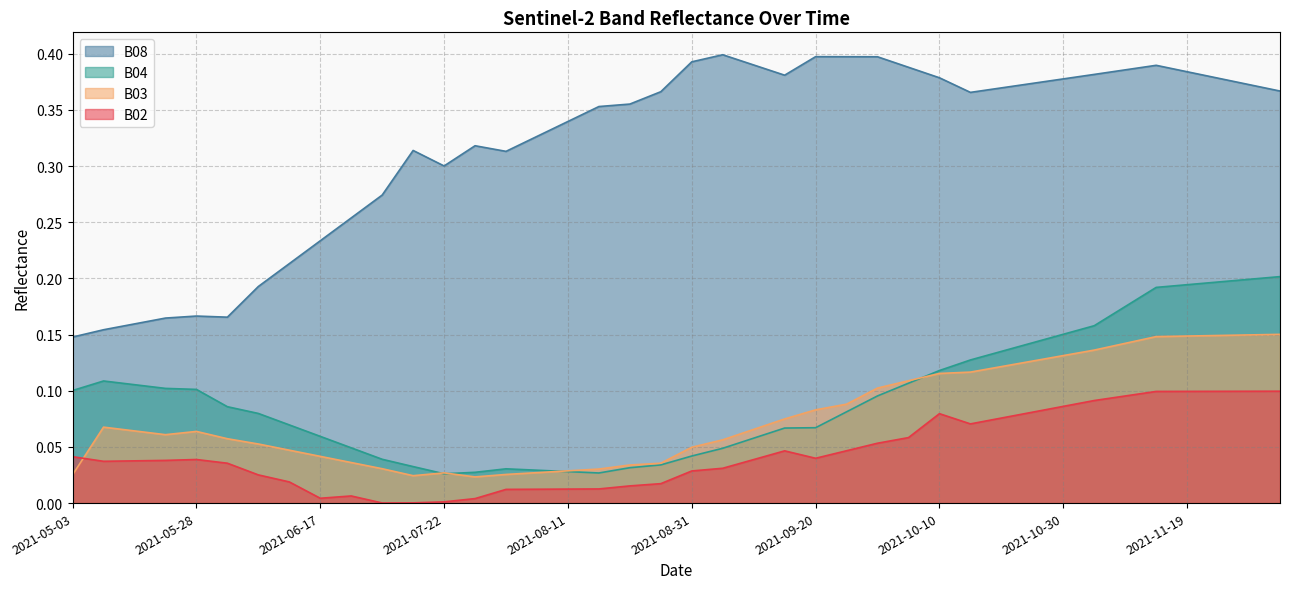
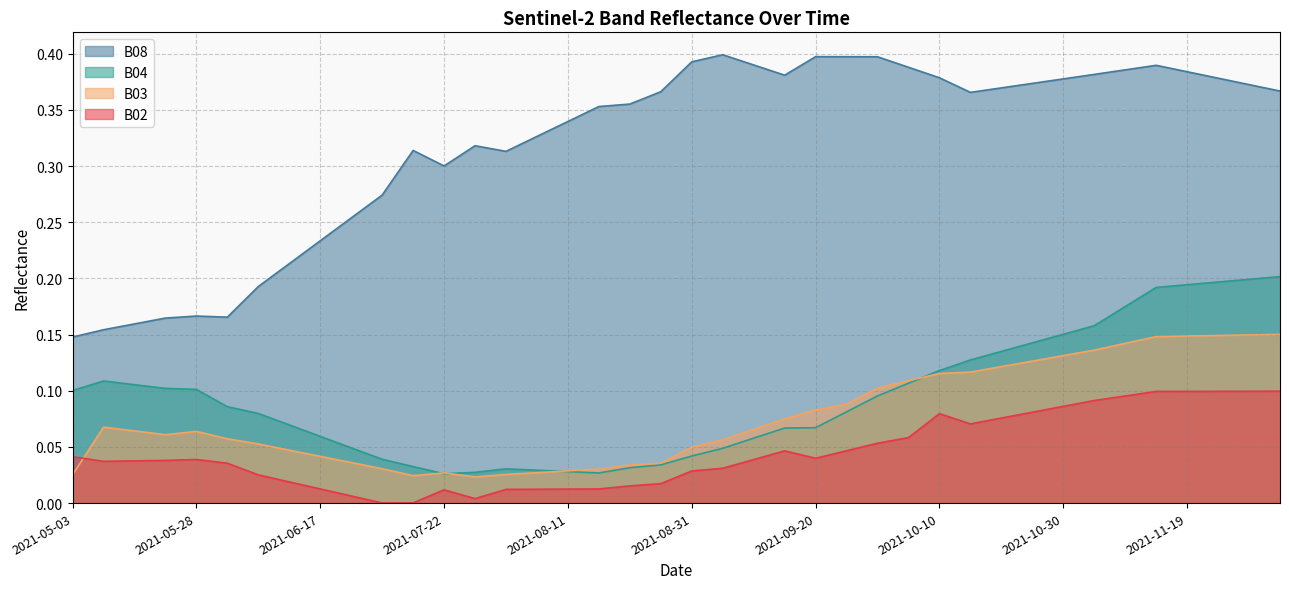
B02, 2021-06-17: 0.004 -> 0.013
B02, 2021-07-22: 0.001 -> 0.012
